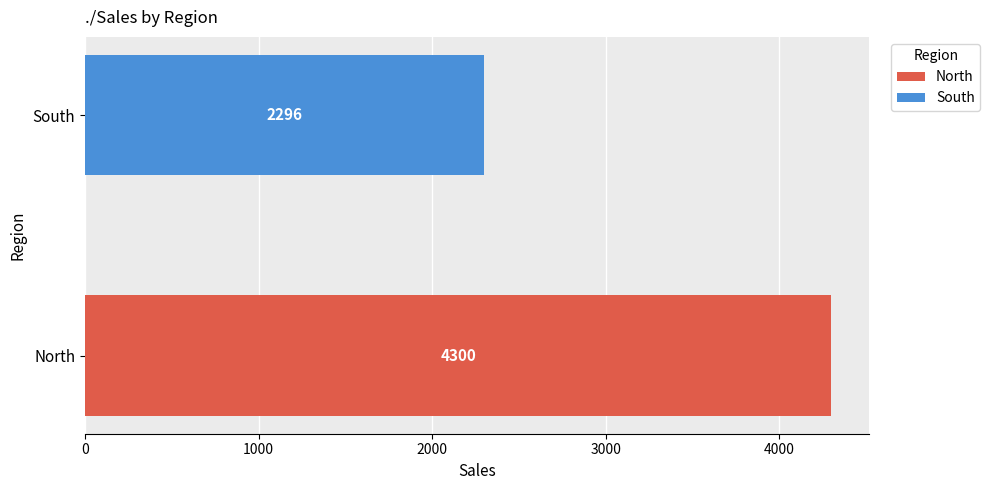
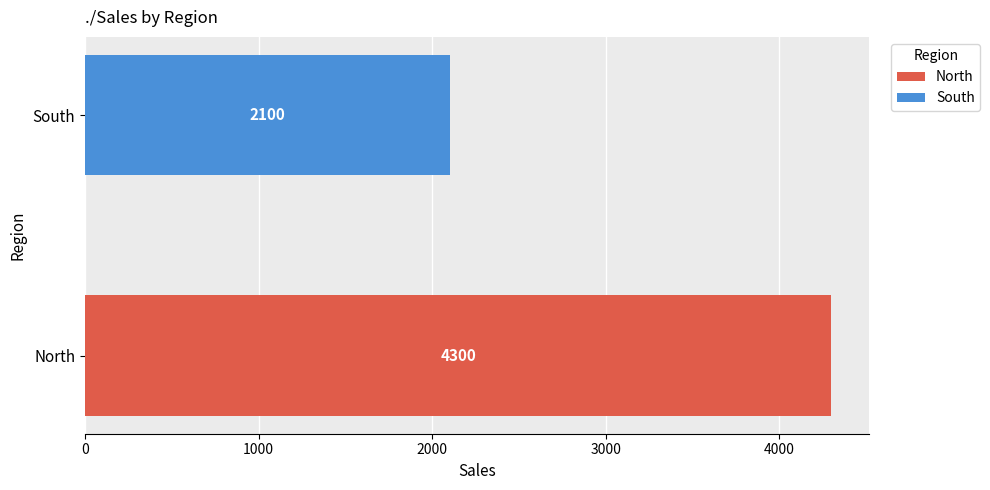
South: 2296 -> 2100
